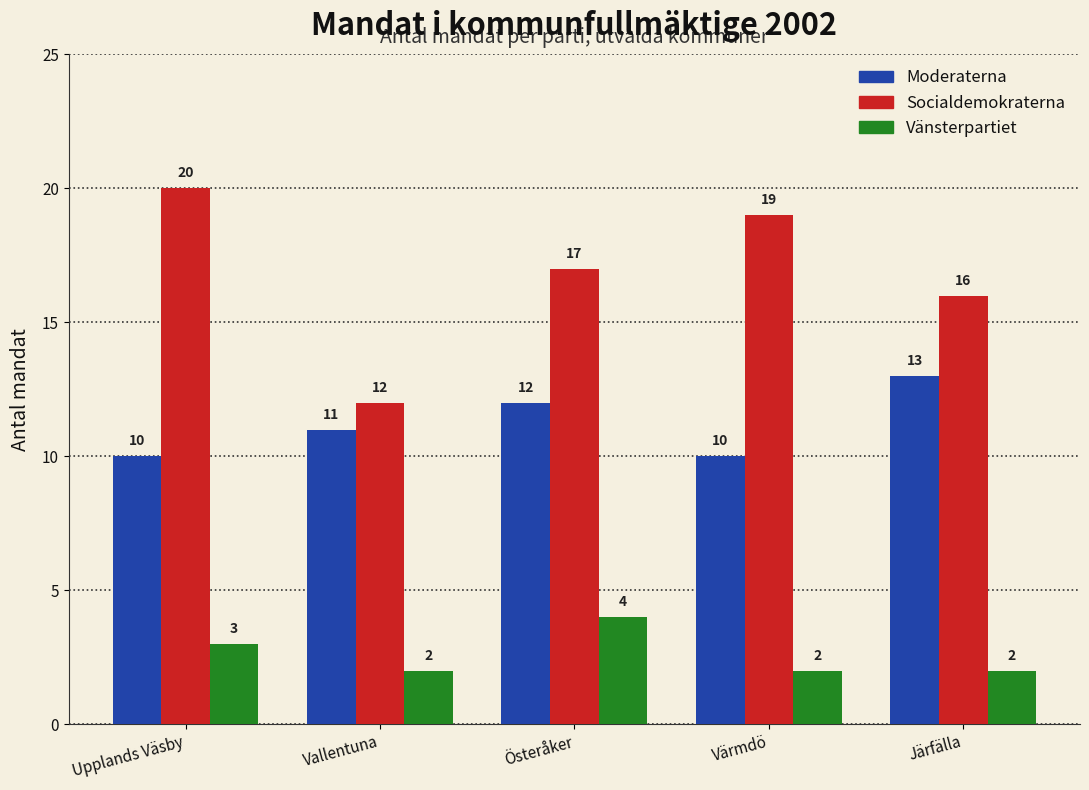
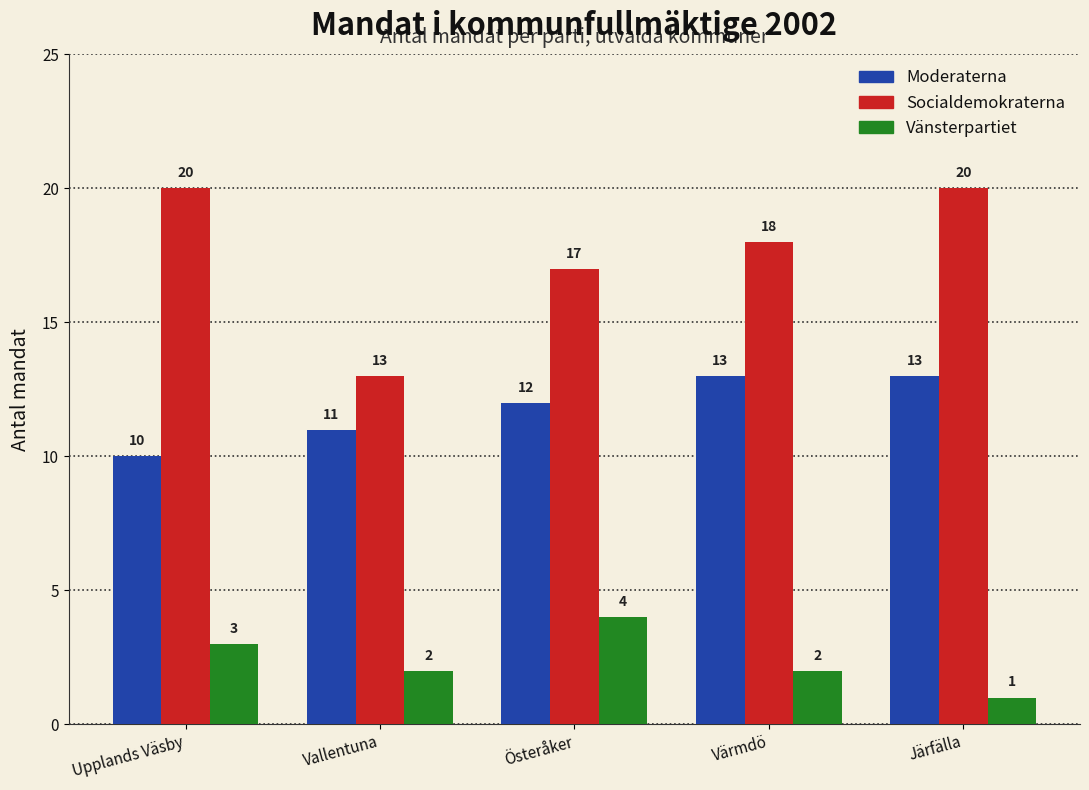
Socialdemokraterna, Vallentuna: 12 -> 13
Moderaterna, Värmdö: 10 -> 13
Socialdemokraterna, Värmdö: 19 -> 18
Socialdemokraterna, Järfälla: 16 -> 20
Vänsterpartiet, Järfälla: 2 -> 1
